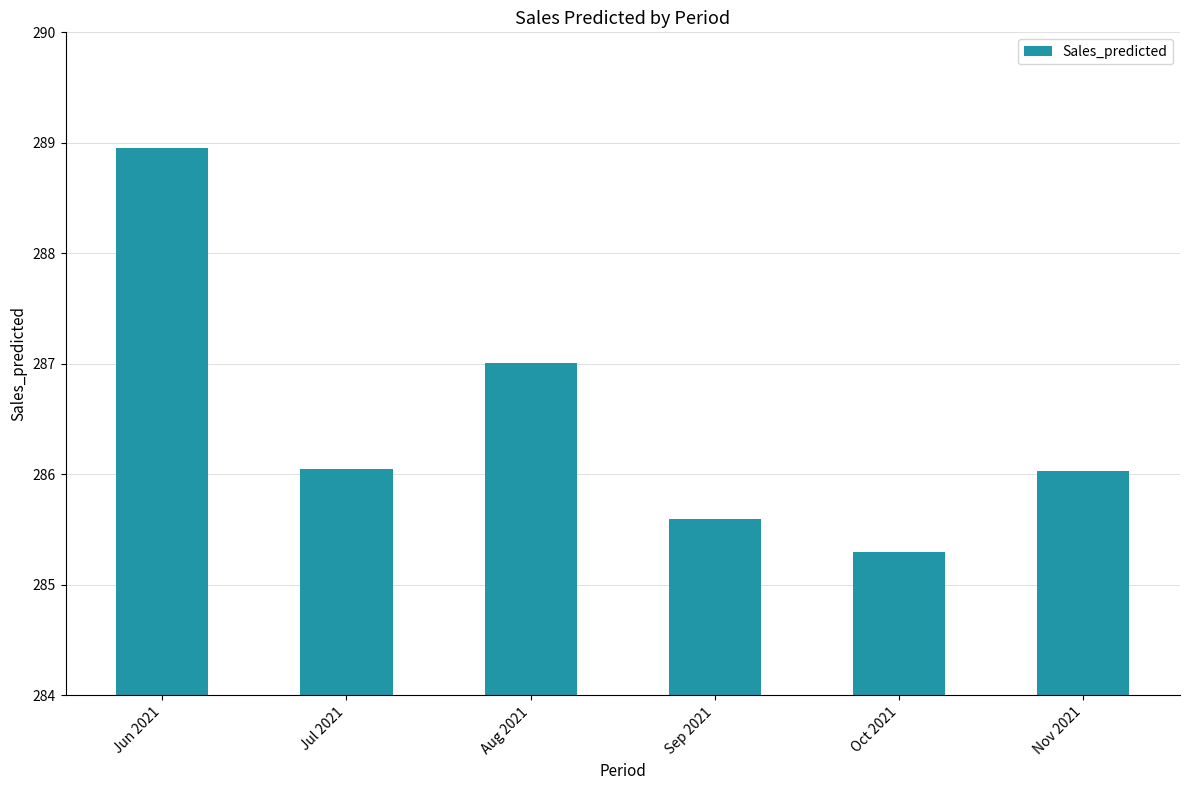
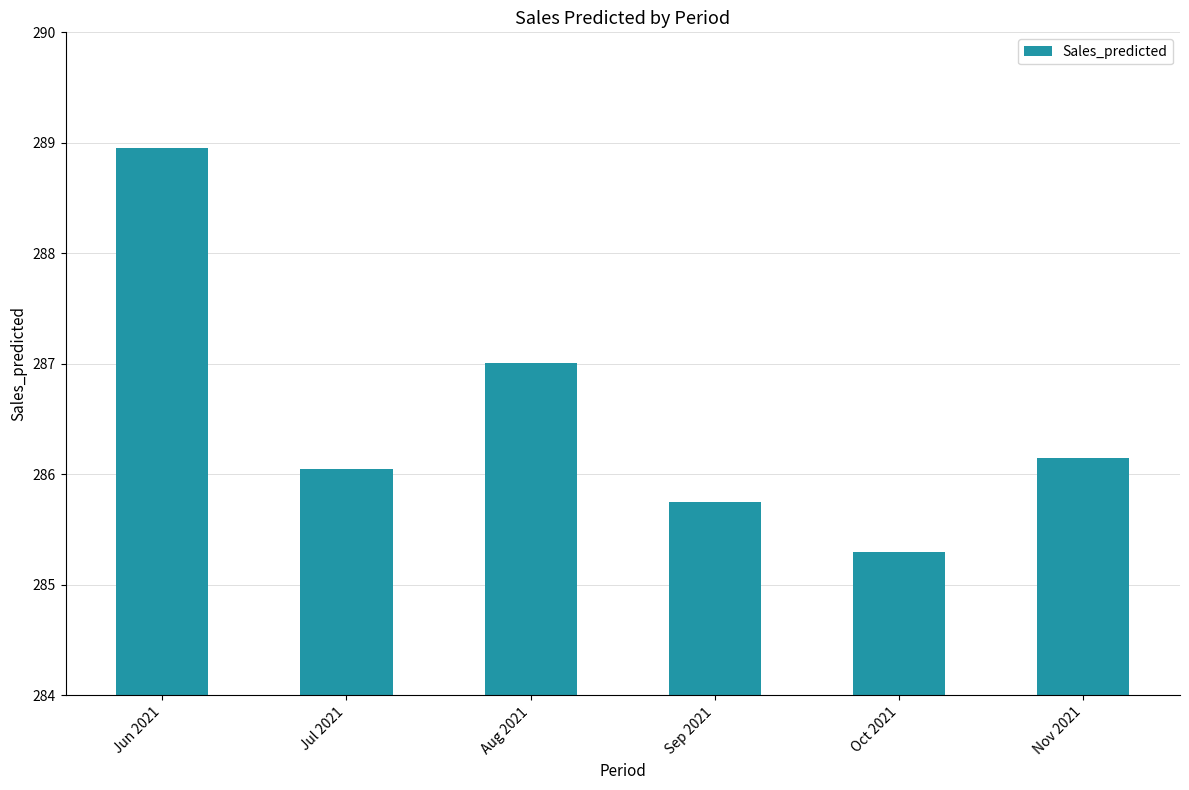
Sep 2021: 285.60 -> 285.75
Nov 2021: 286.03 -> 286.15
